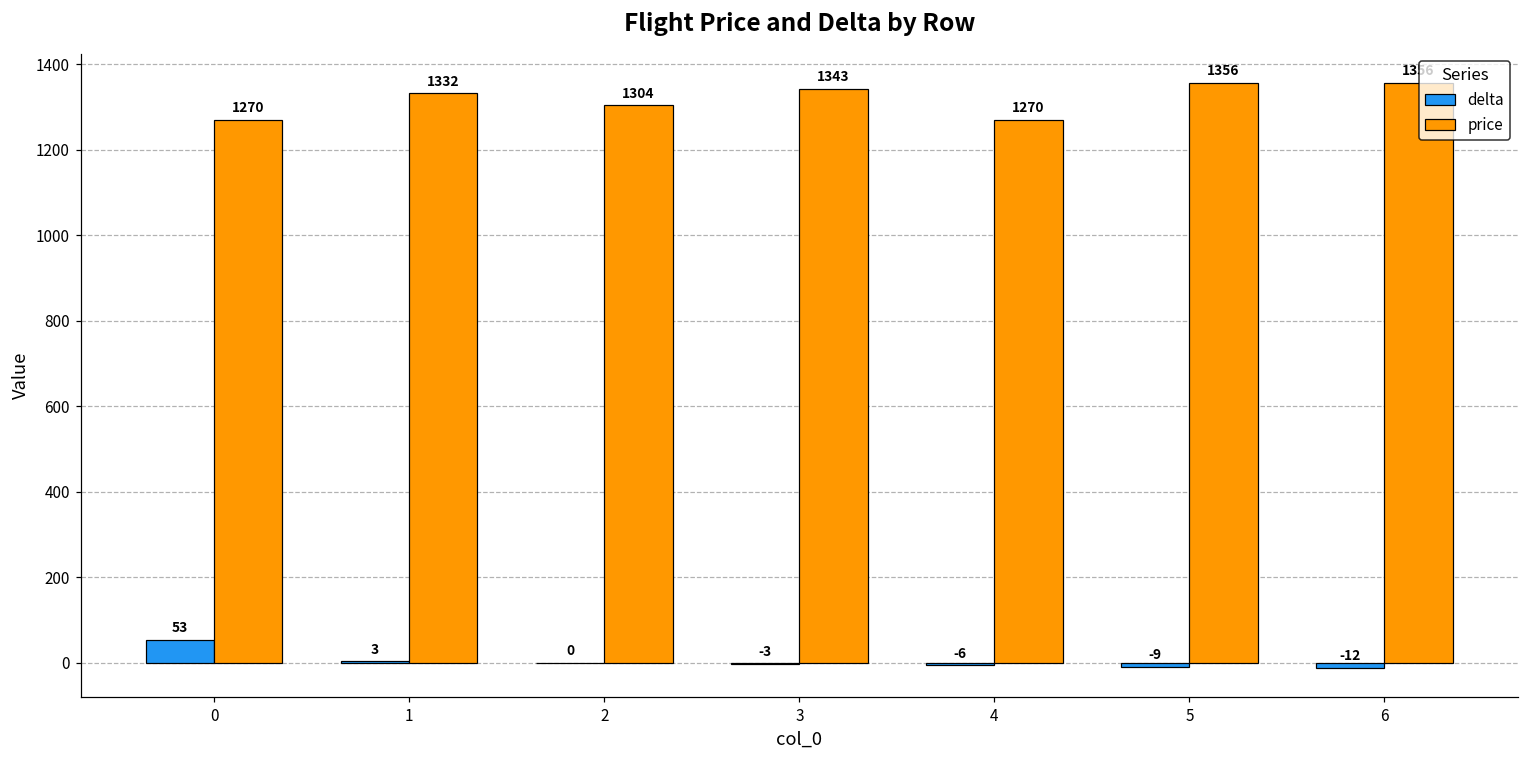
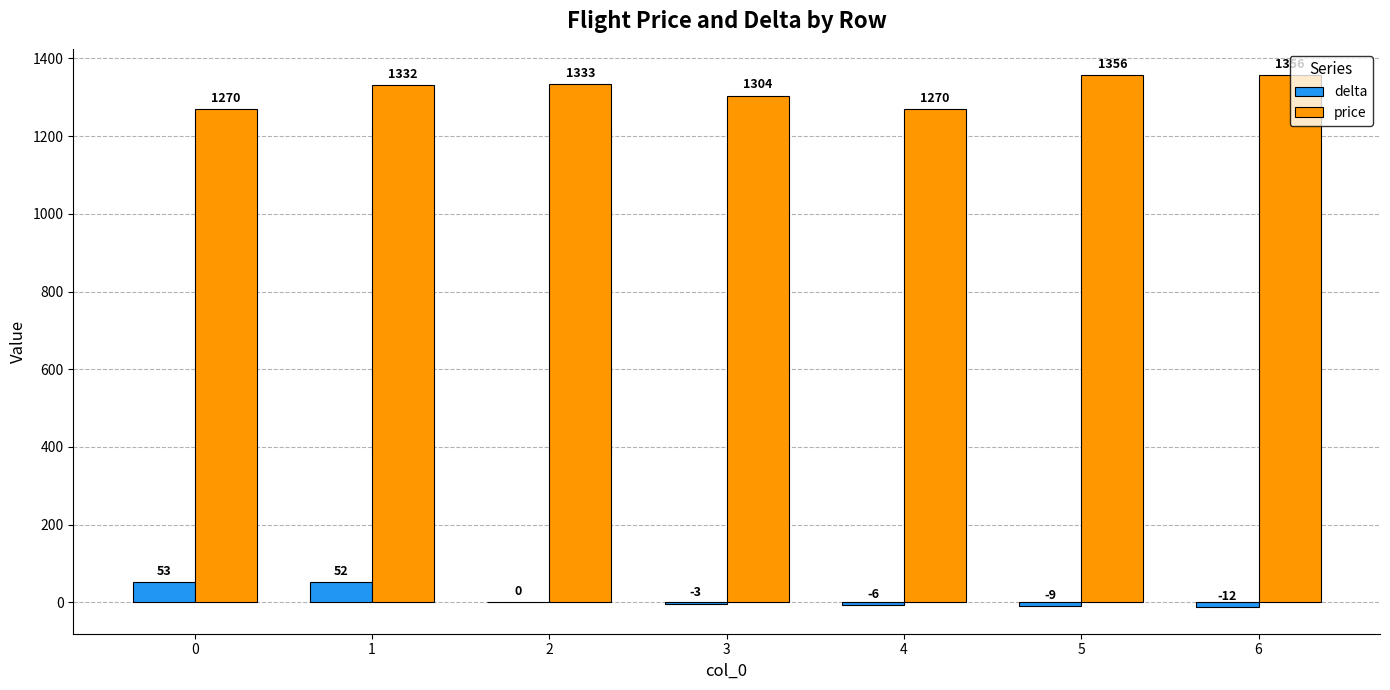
delta, 1: 3 -> 52
price, 2: 1304 -> 1333
price, 3: 1343 -> 1304
